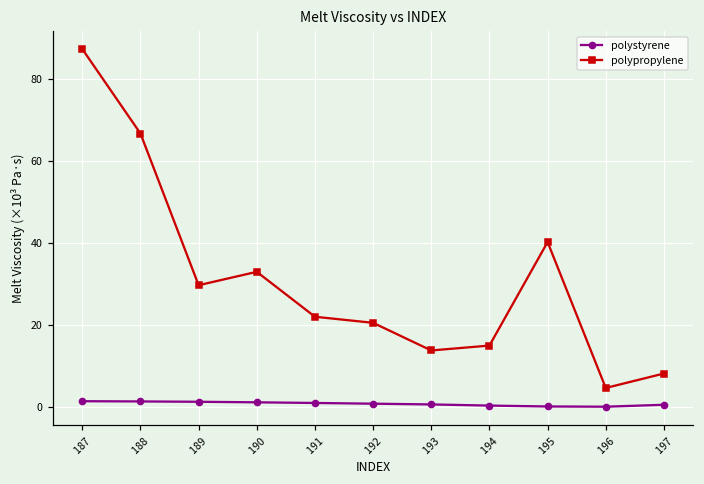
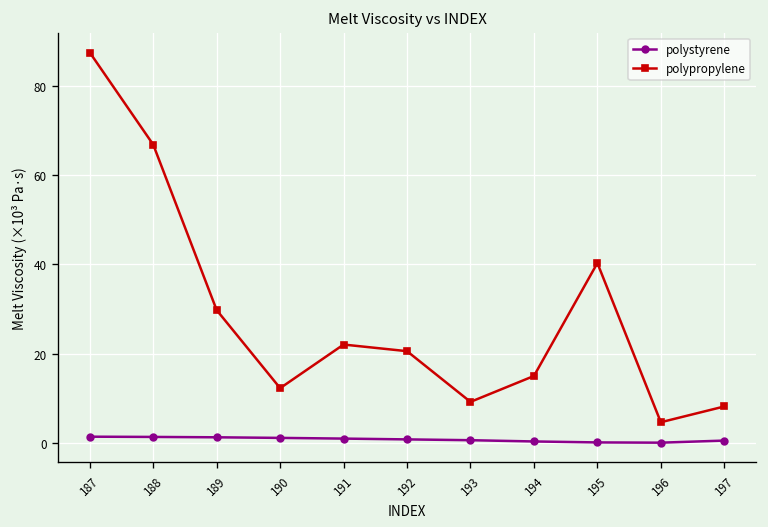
polypropylene, 190: 33 -> 12
polypropylene, 193: 14 -> 9
